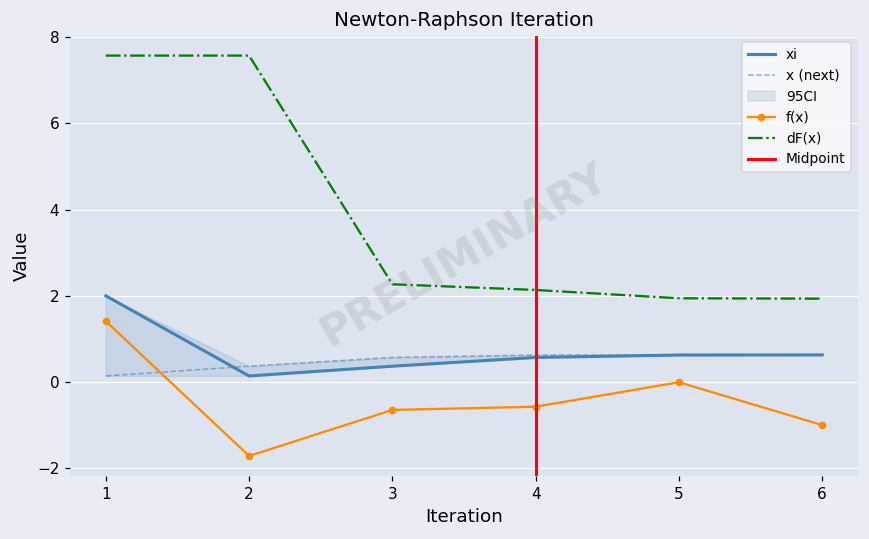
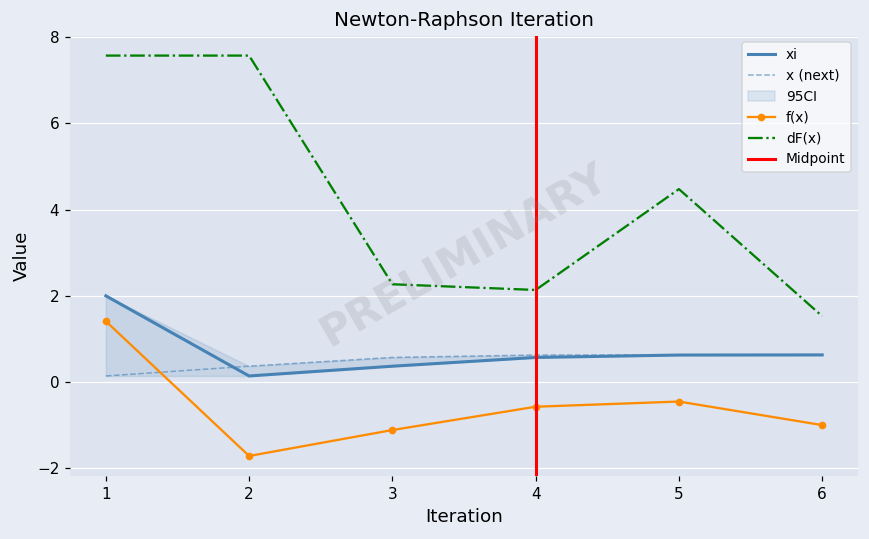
f(x), 3: -0.6 -> -1.1
f(x), 5: 0.0 -> -0.5
dF(x), 5: 1.9 -> 4.5
dF(x), 6: 1.9 -> 1.5
